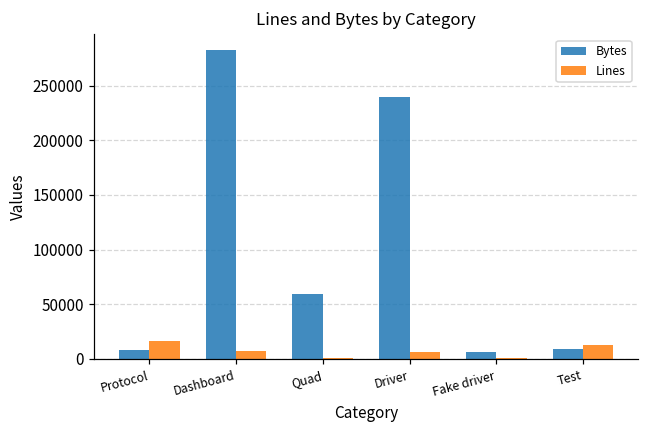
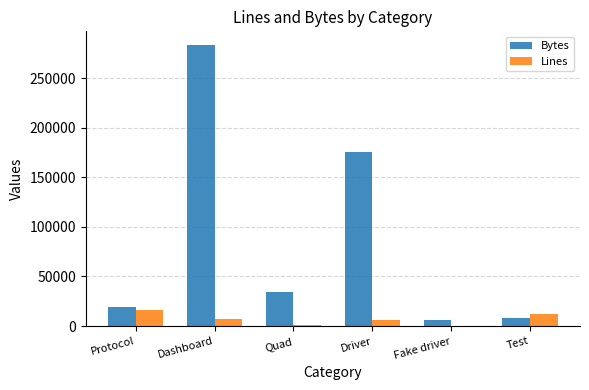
Bytes, Protocol: 10000 -> 20000
Bytes, Quad: 60000 -> 30000
Bytes, Driver: 240000 -> 180000
